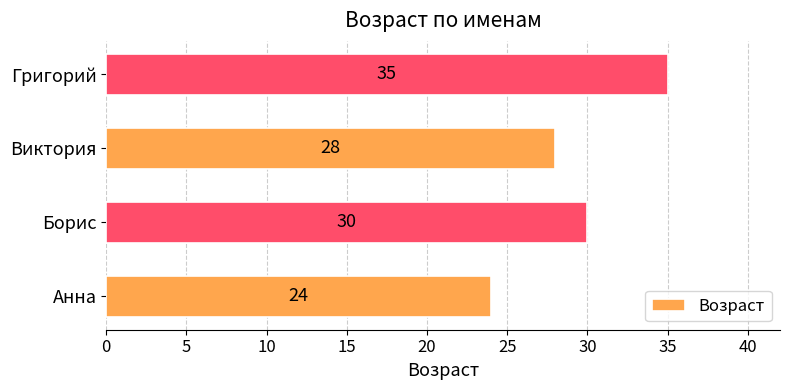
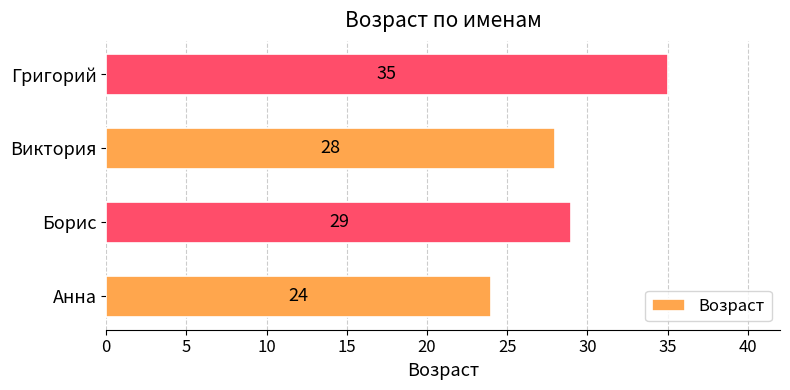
Борис: 30 -> 29
